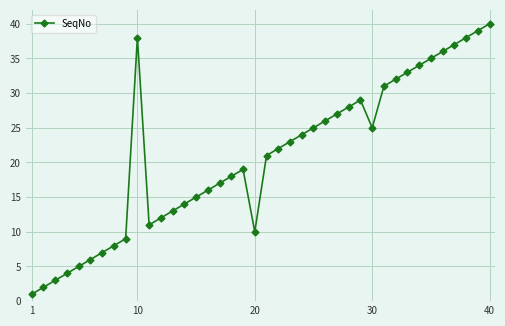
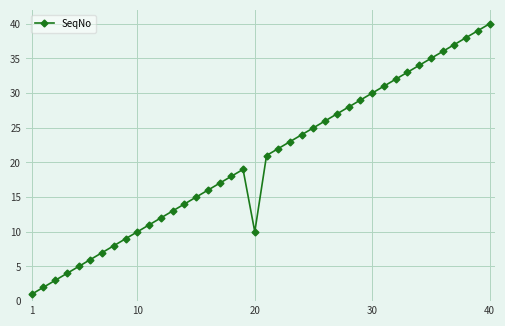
10: 38 -> 10
30: 25 -> 30
